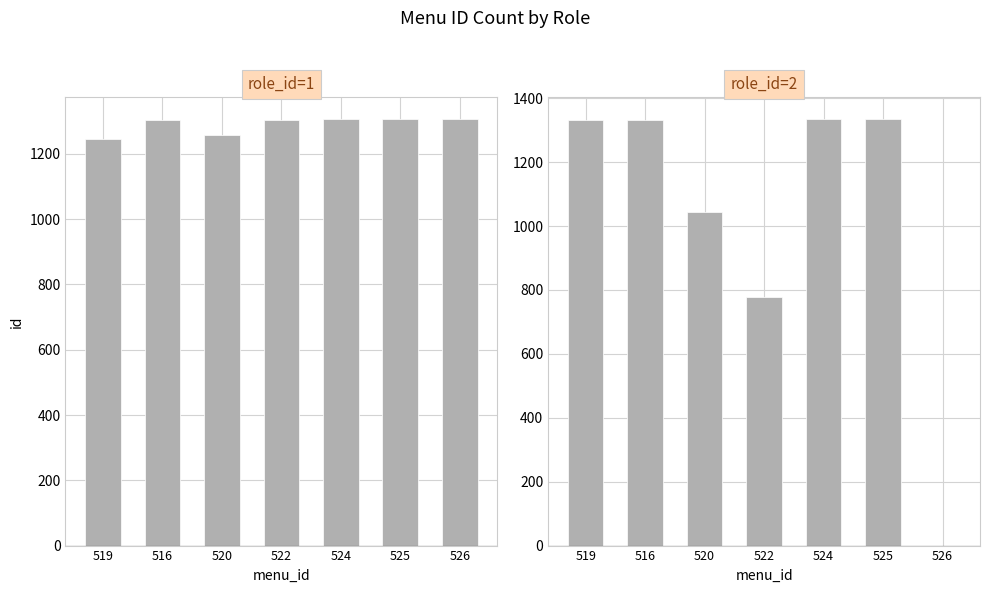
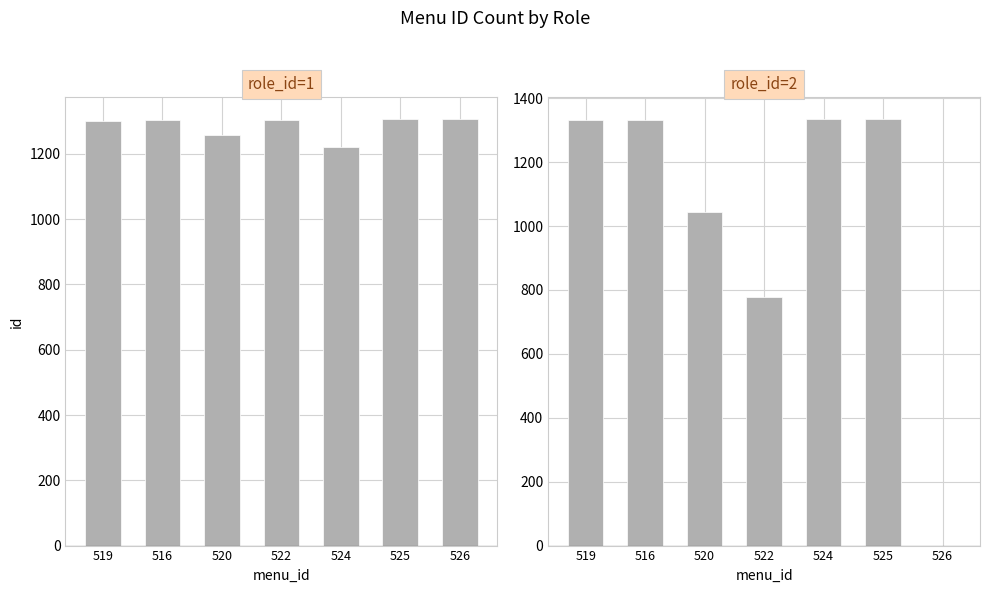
role_id=1, 519: 1250 -> 1300
role_id=1, 524: 1310 -> 1220
